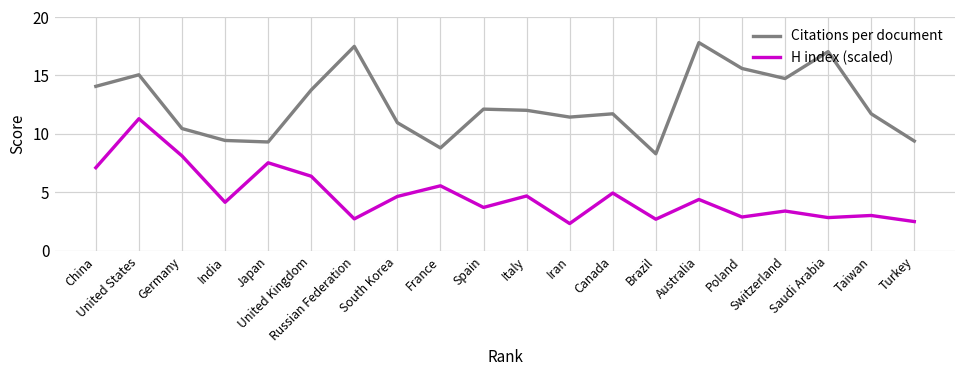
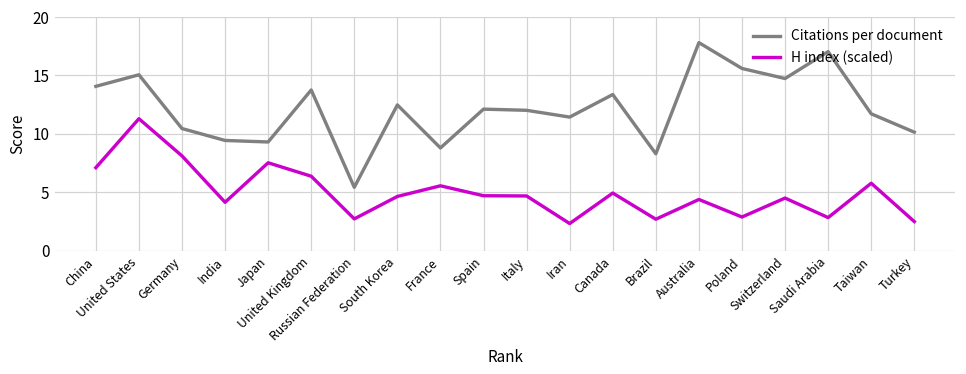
Citations per document, Russian Federation: 17.5 -> 5.4
Citations per document, South Korea: 11.0 -> 12.5
H index (scaled), Spain: 3.7 -> 4.7
Citations per document, Canada: 11.7 -> 13.4
H index (scaled), Switzerland: 3.4 -> 4.5
H index (scaled), Taiwan: 3.0 -> 5.8
Citations per document, Turkey: 9.4 -> 10.2
